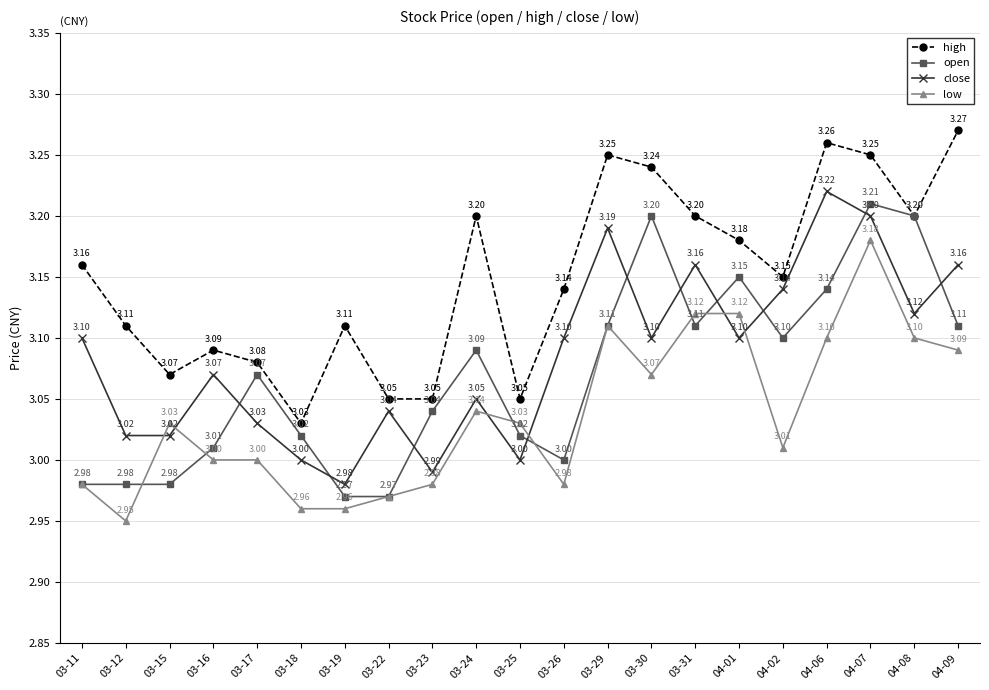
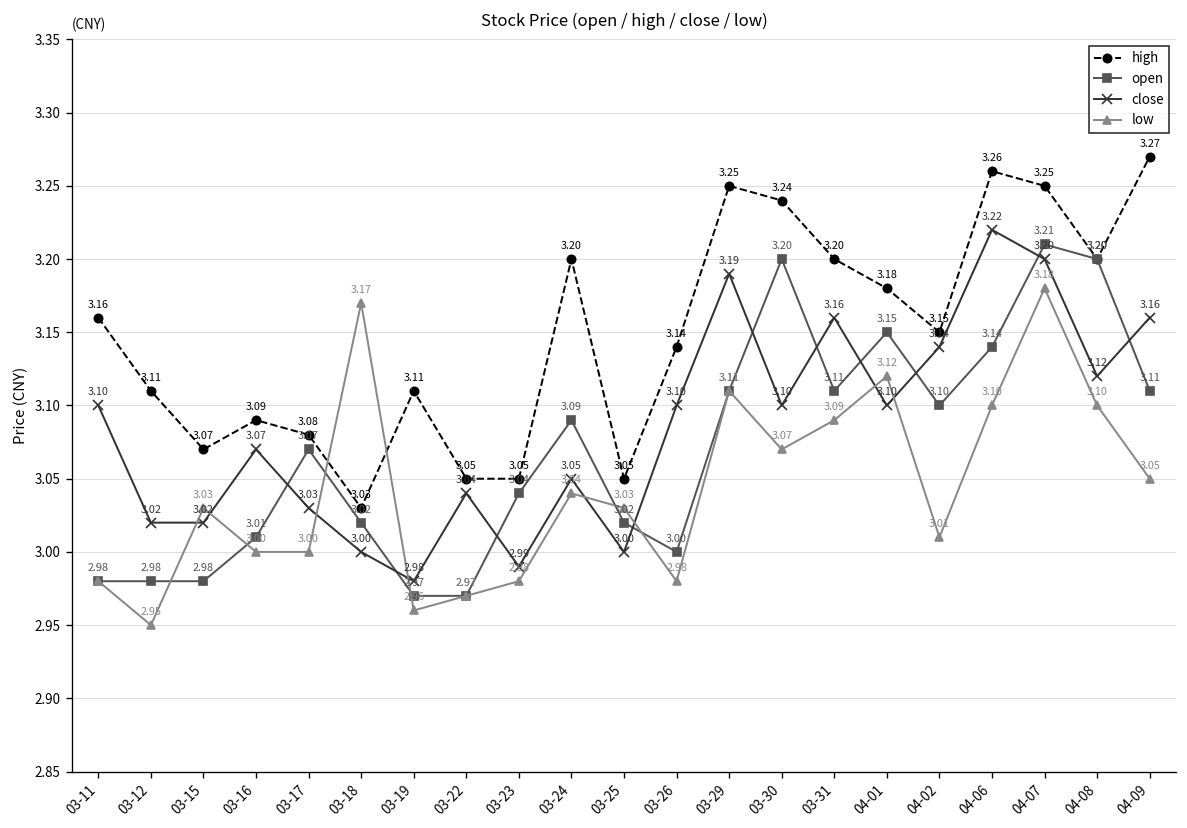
low, 03-18: 2.96 -> 3.17
low, 03-31: 3.12 -> 3.09
low, 04-09: 3.09 -> 3.05
